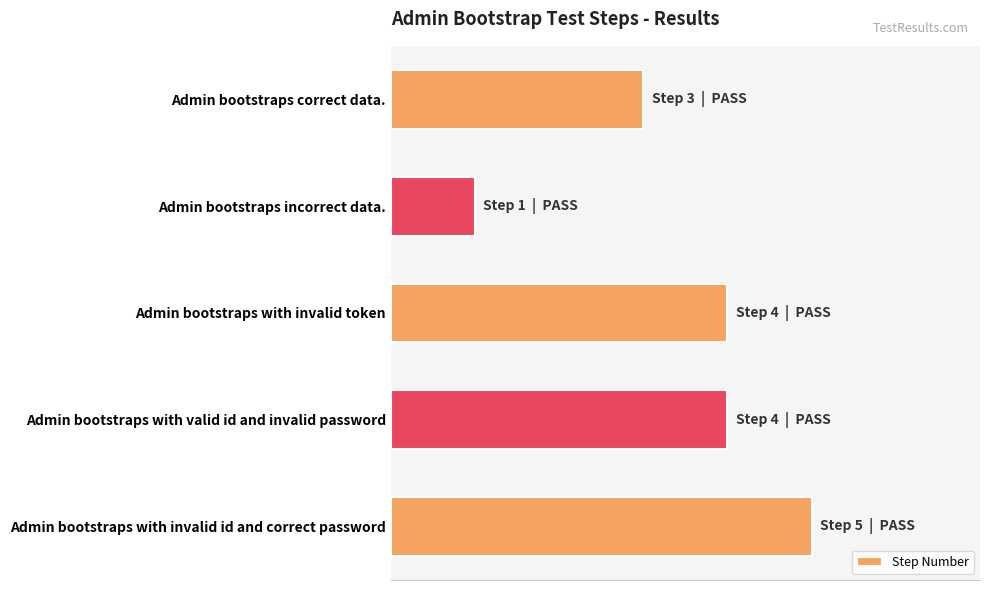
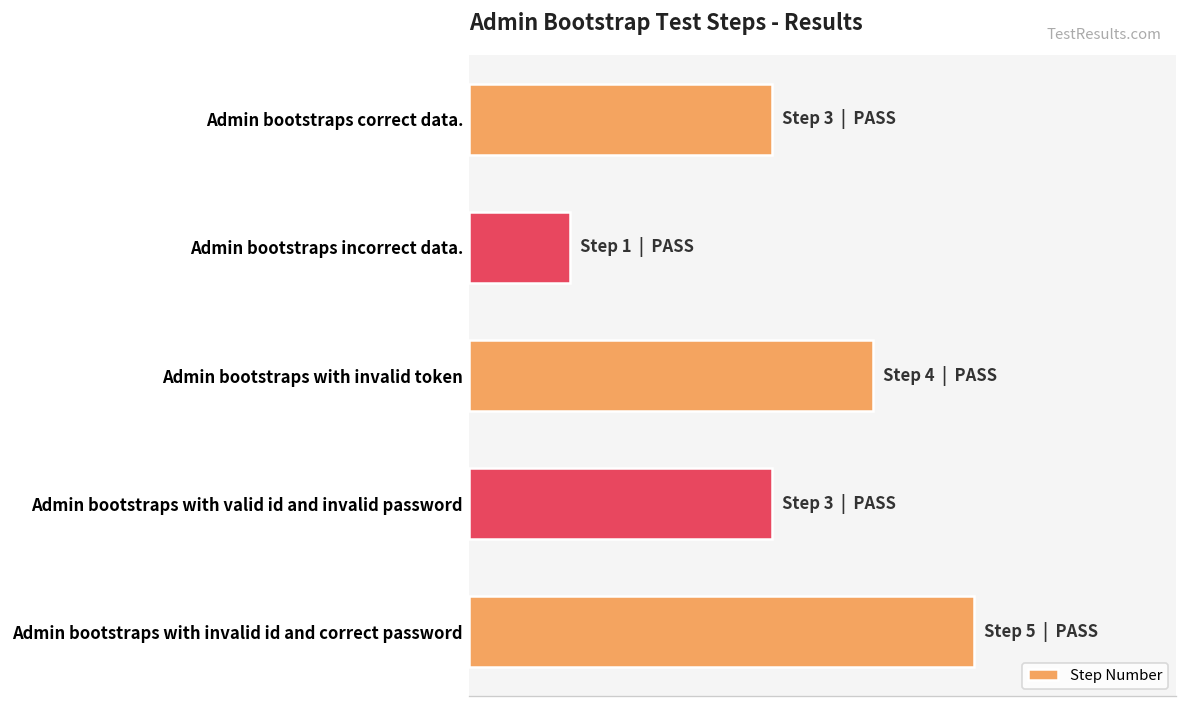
Admin bootstraps with valid id and invalid password: 4 -> 3
